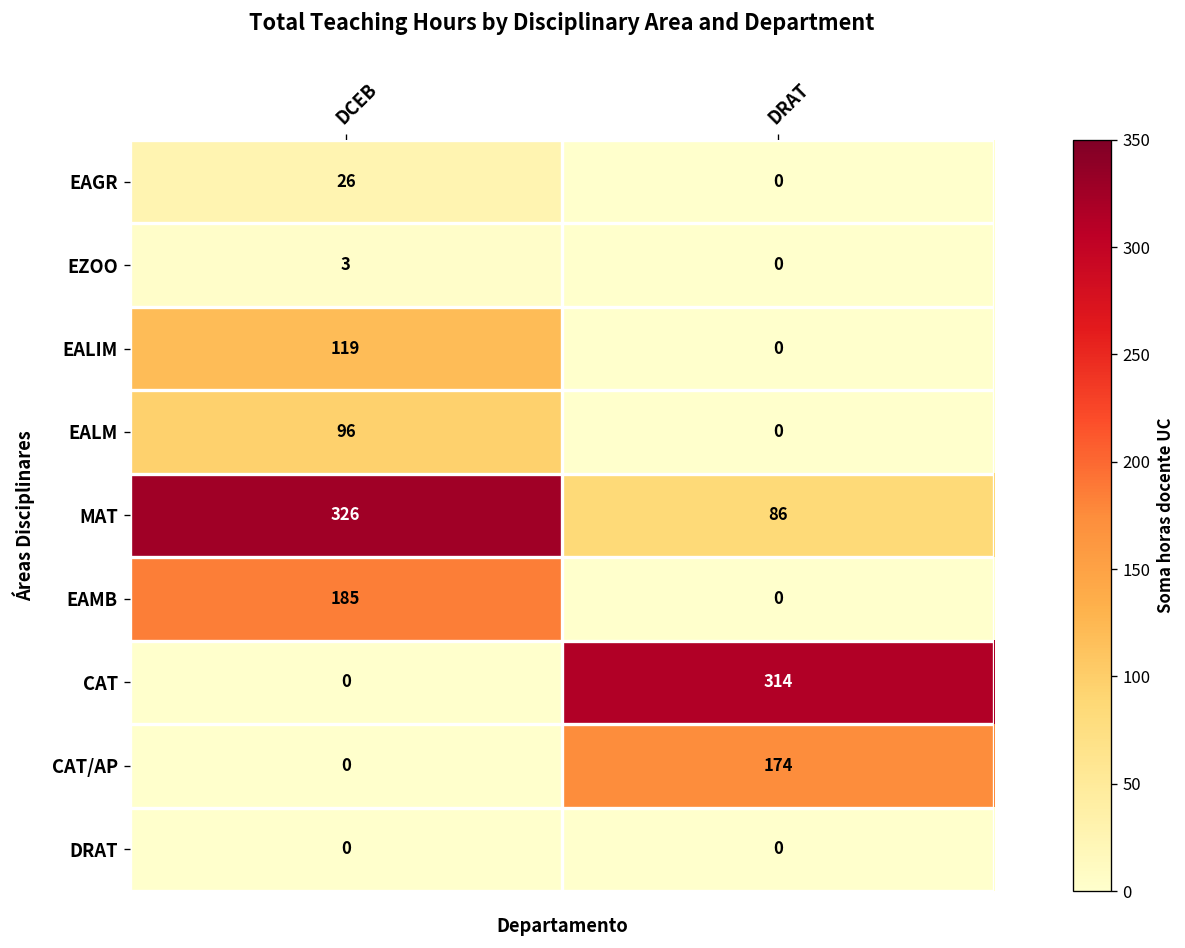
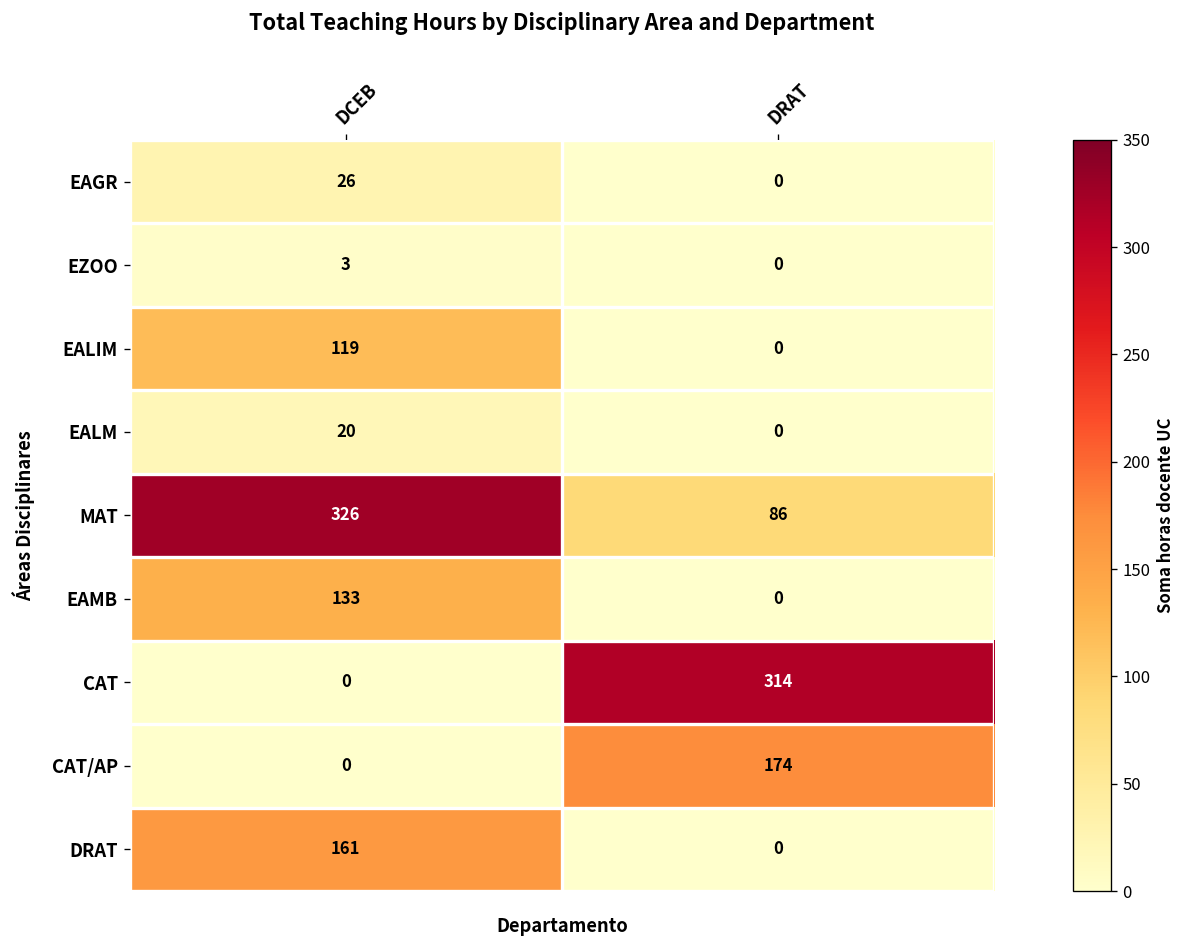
EALM, DCEB: 96 -> 20
EAMB, DCEB: 185 -> 133
DRAT, DCEB: 0 -> 161
